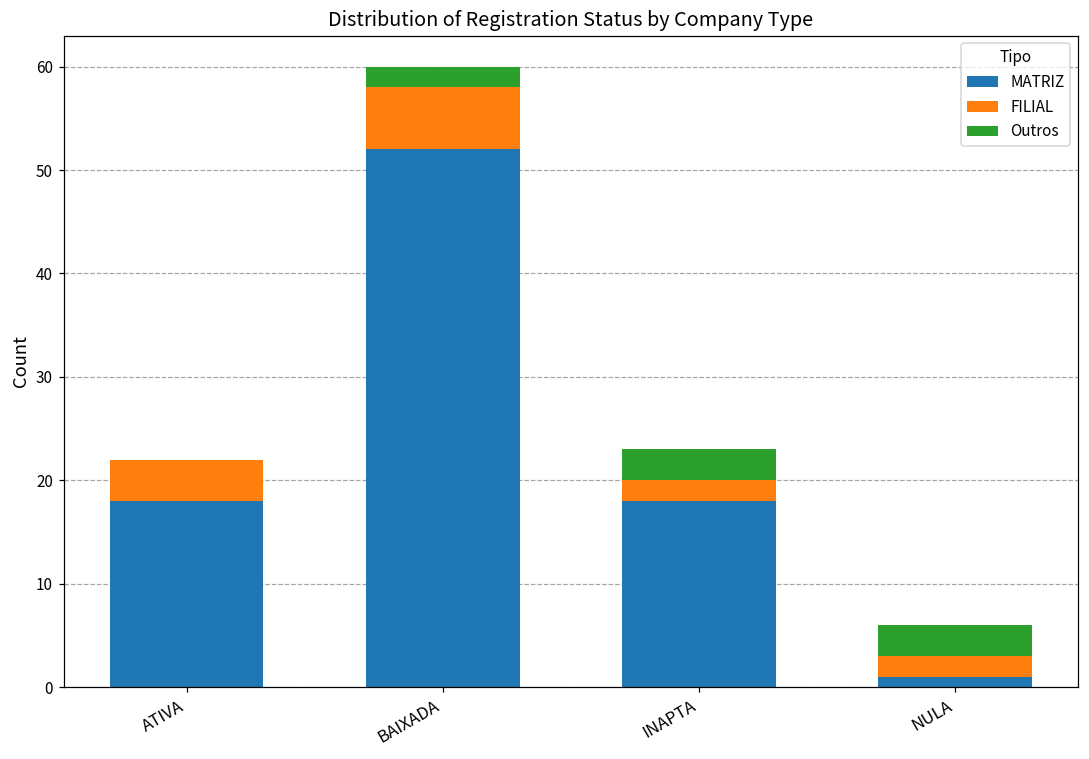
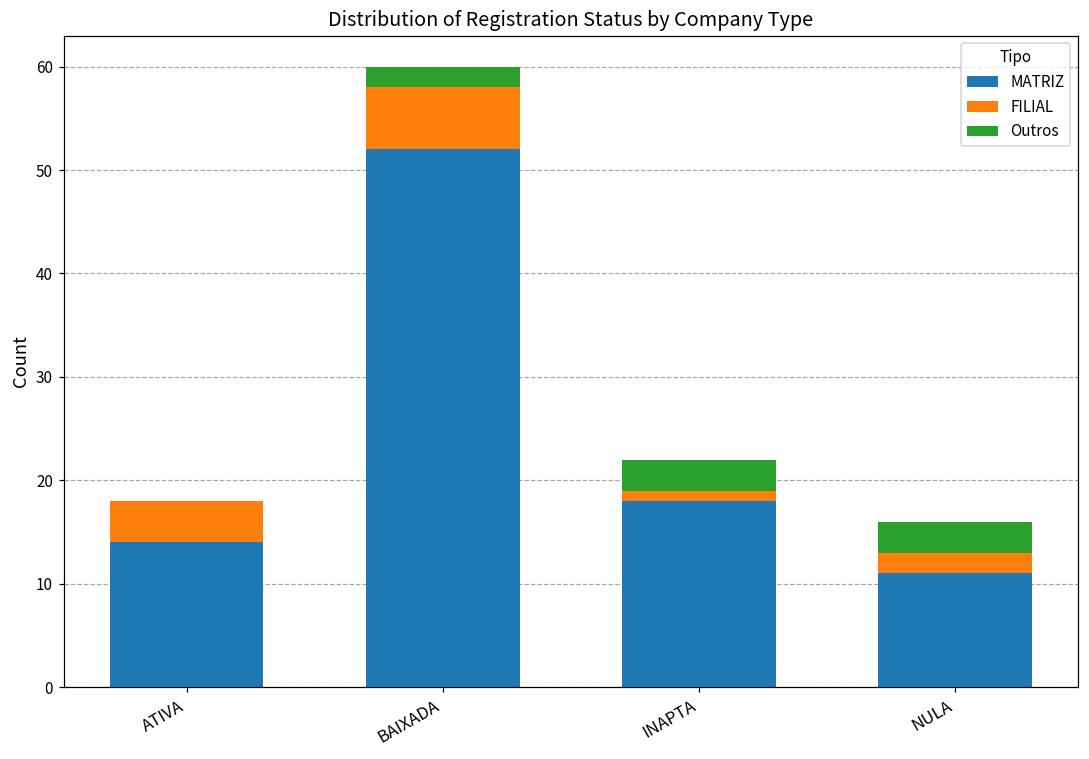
MATRIZ, ATIVA: 18 -> 14
FILIAL, INAPTA: 2 -> 1
MATRIZ, NULA: 1 -> 11
